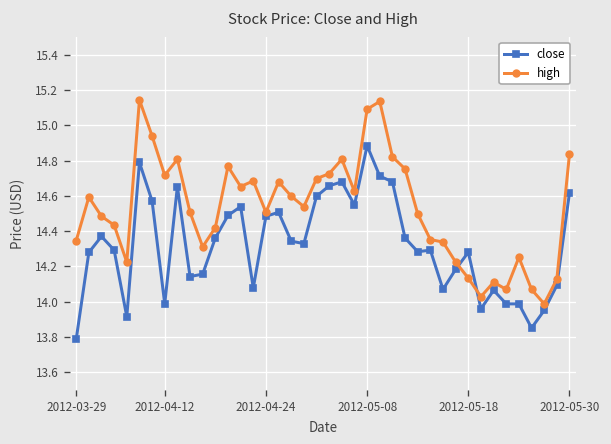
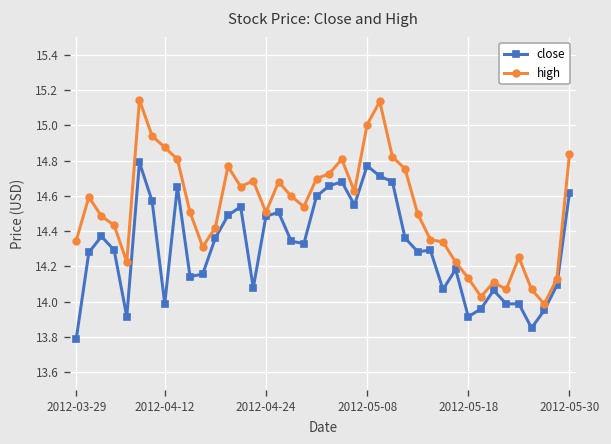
high, 2012-04-12: 14.72 -> 14.88
close, 2012-05-08: 14.89 -> 14.77
high, 2012-05-08: 15.09 -> 15.00
close, 2012-05-18: 14.28 -> 13.91
